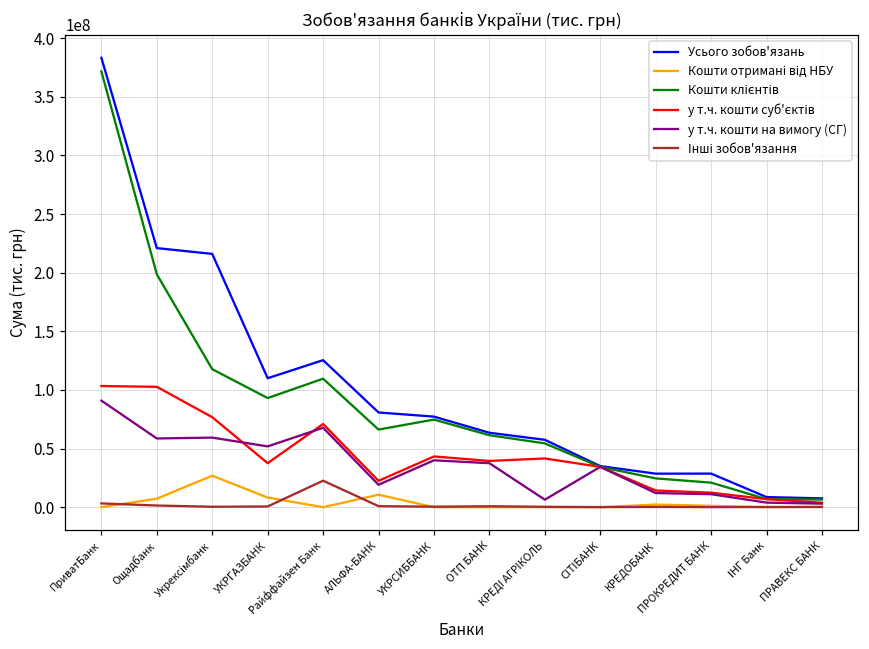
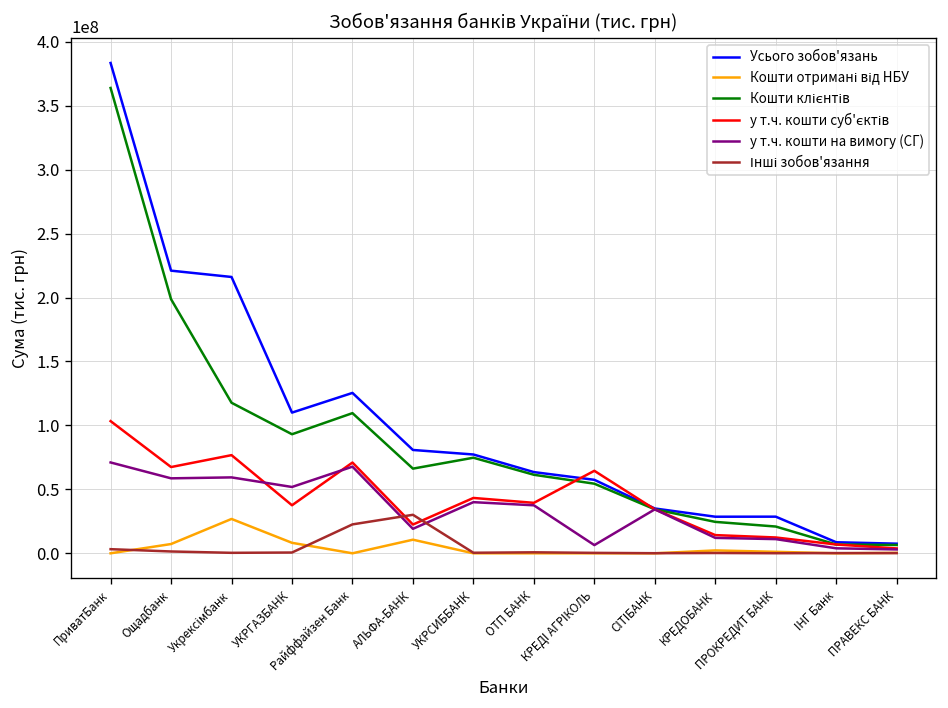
Кошти клієнтів, ПриватБанк: 372000000 -> 364000000
у т.ч. кошти на вимогу (СГ), ПриватБанк: 91000000 -> 71000000
у т.ч. кошти суб'єктів, Ощадбанк: 103000000 -> 67000000
Інші зобов'язання, АЛЬФА-БАНК: 1000000 -> 30000000
у т.ч. кошти суб'єктів, КРЕДІ АГРІКОЛЬ: 42000000 -> 65000000
